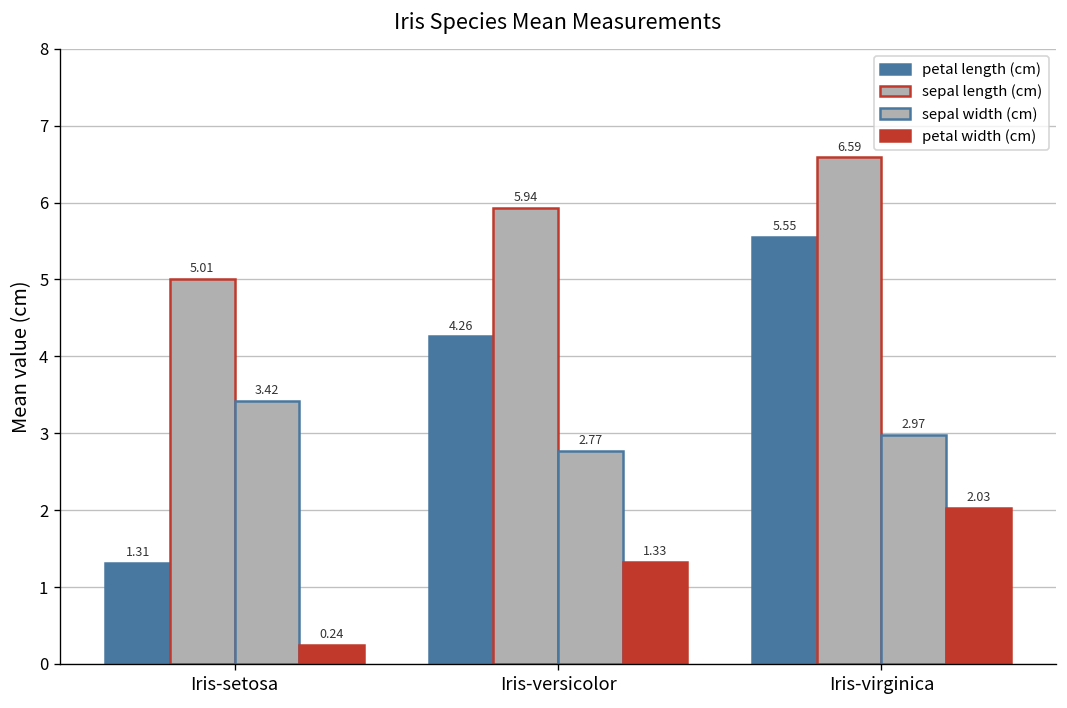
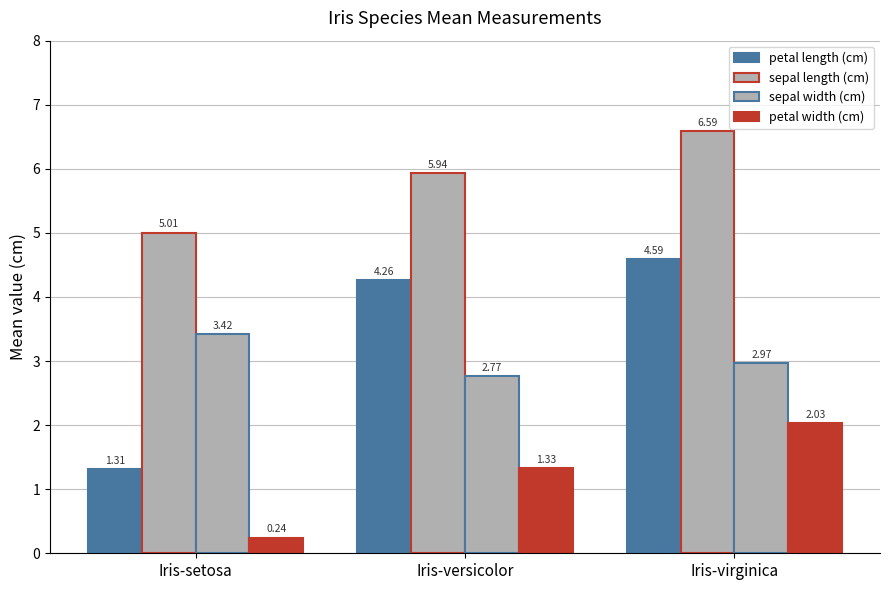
petal length (cm), Iris-virginica: 5.55 -> 4.59
